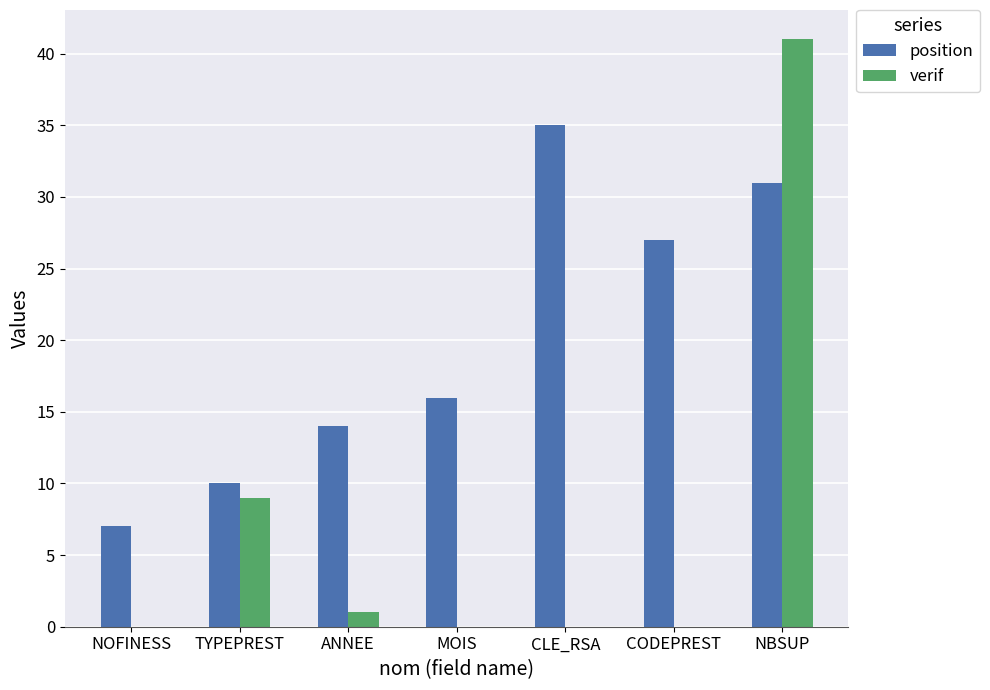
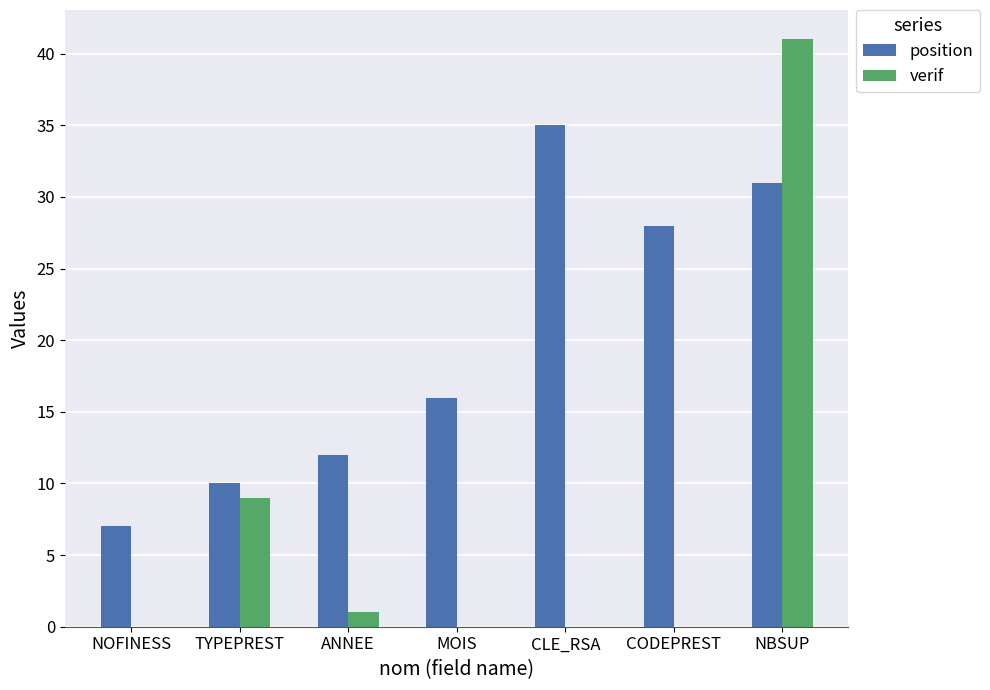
position, ANNEE: 14 -> 12
position, CODEPREST: 27 -> 28
